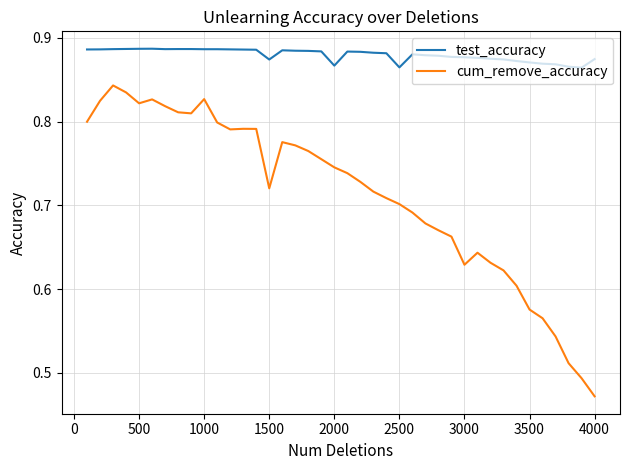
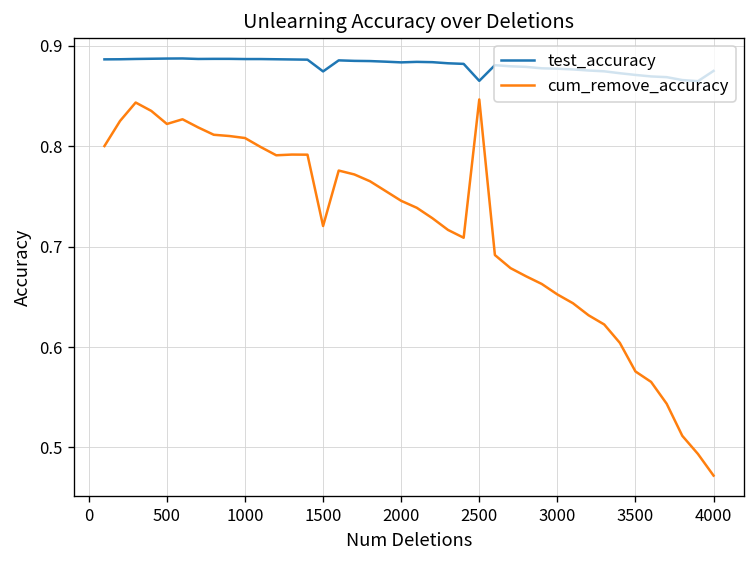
cum_remove_accuracy, 1000: 0.83 -> 0.81
test_accuracy, 2000: 0.87 -> 0.88
cum_remove_accuracy, 2500: 0.70 -> 0.85
cum_remove_accuracy, 3000: 0.63 -> 0.65
